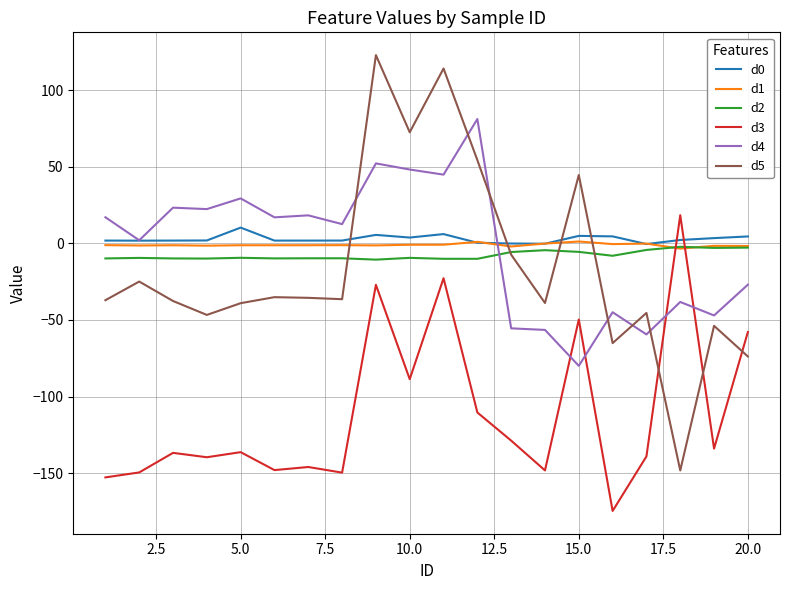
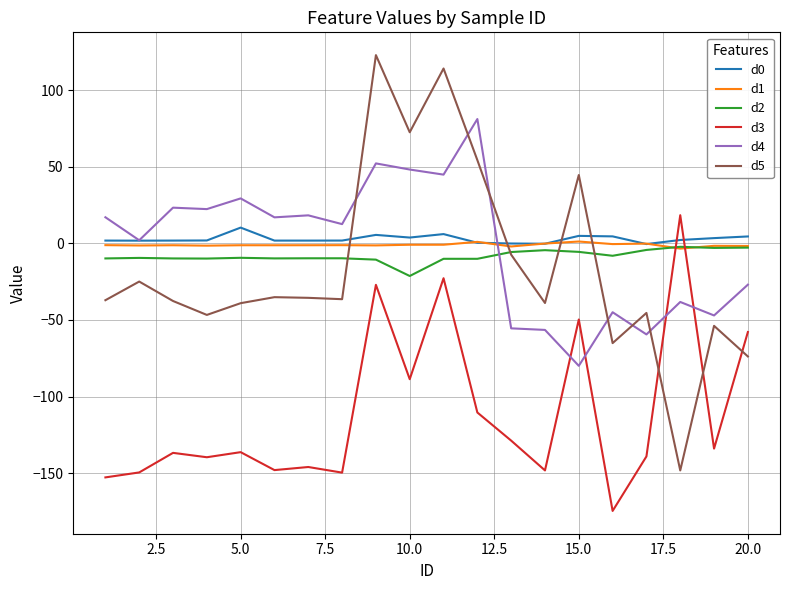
d2, 10.0: -10 -> -21
